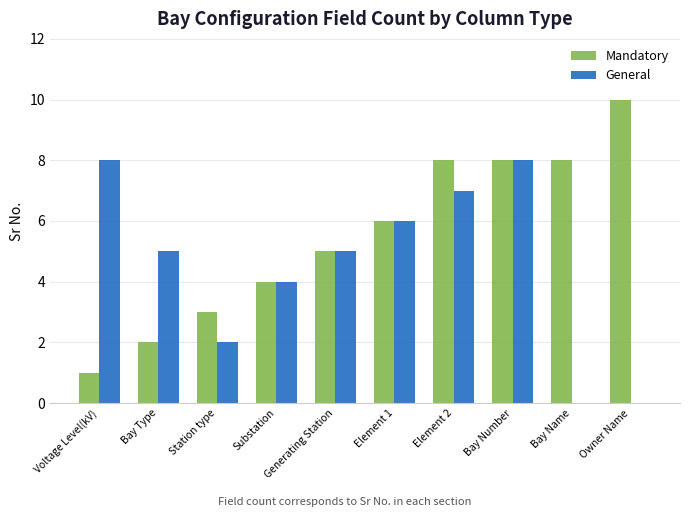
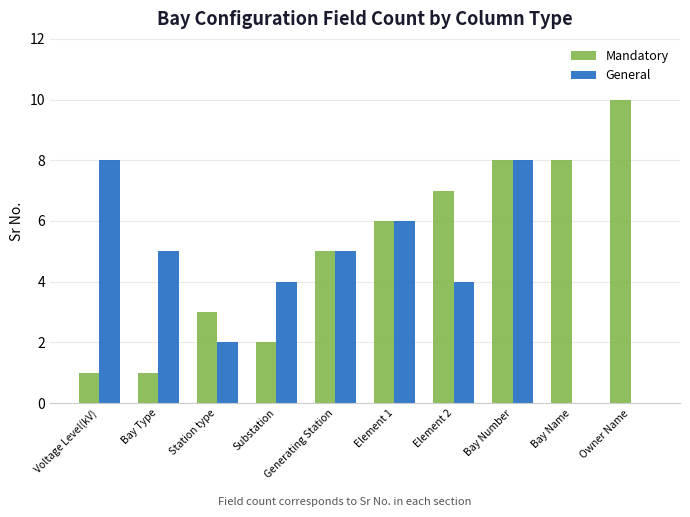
Mandatory, Bay Type: 2 -> 1
Mandatory, Substation: 4 -> 2
Mandatory, Element 2: 8 -> 7
General, Element 2: 7 -> 4
